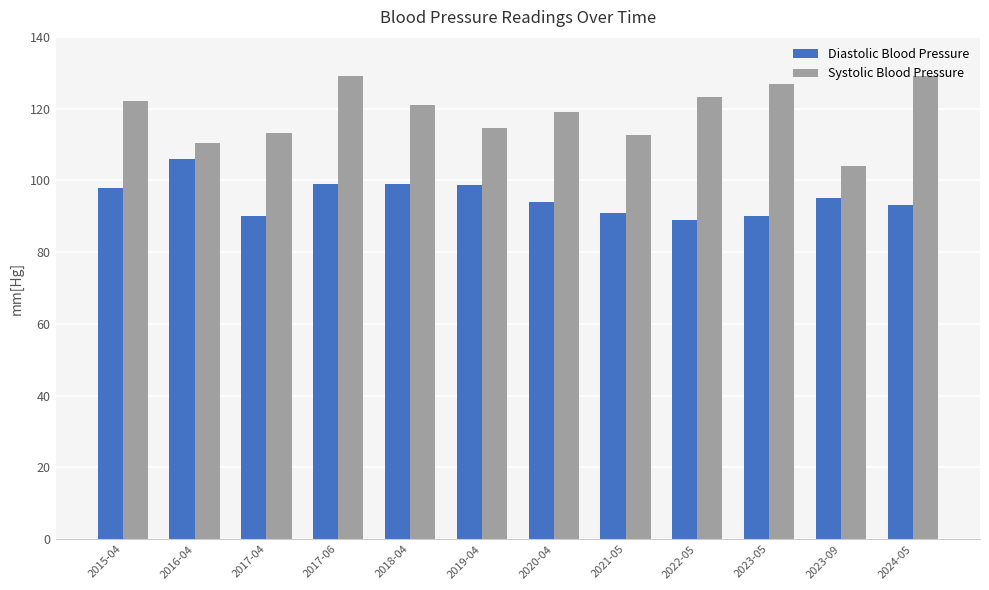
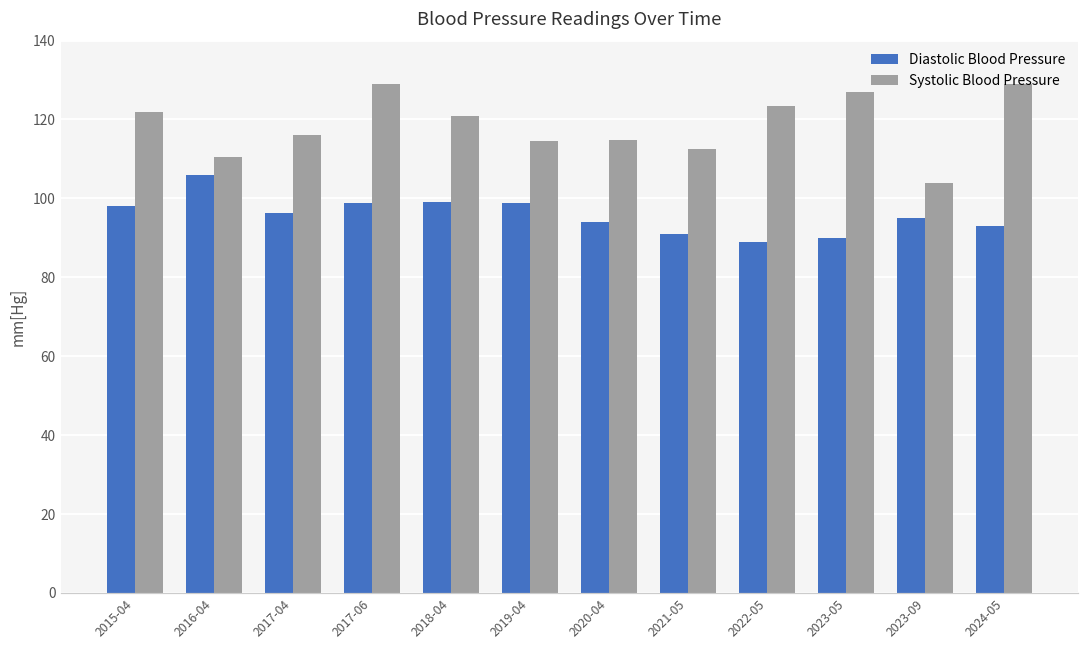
Diastolic Blood Pressure, 2017-04: 90 -> 96
Systolic Blood Pressure, 2017-04: 113 -> 116
Systolic Blood Pressure, 2020-04: 119 -> 115
